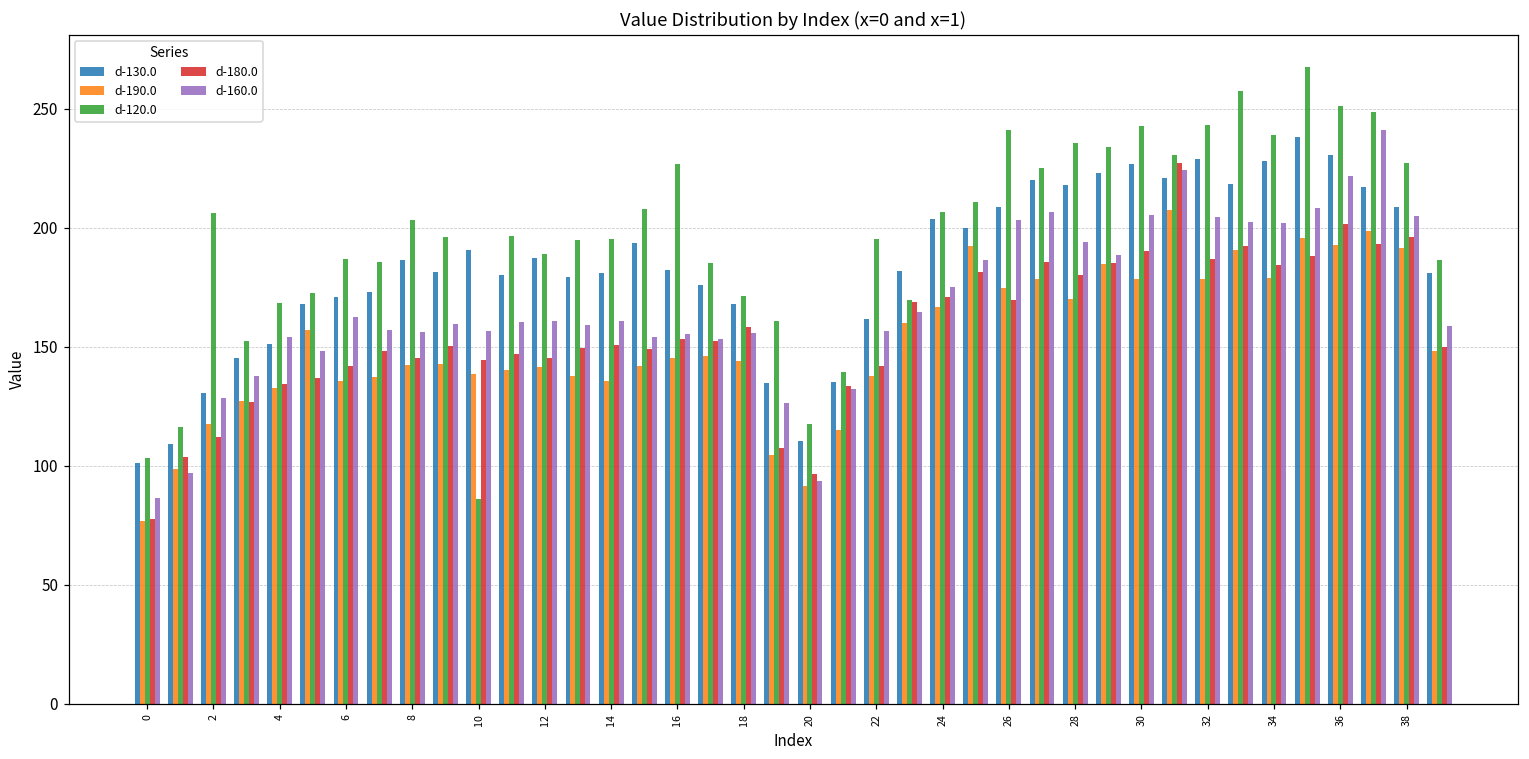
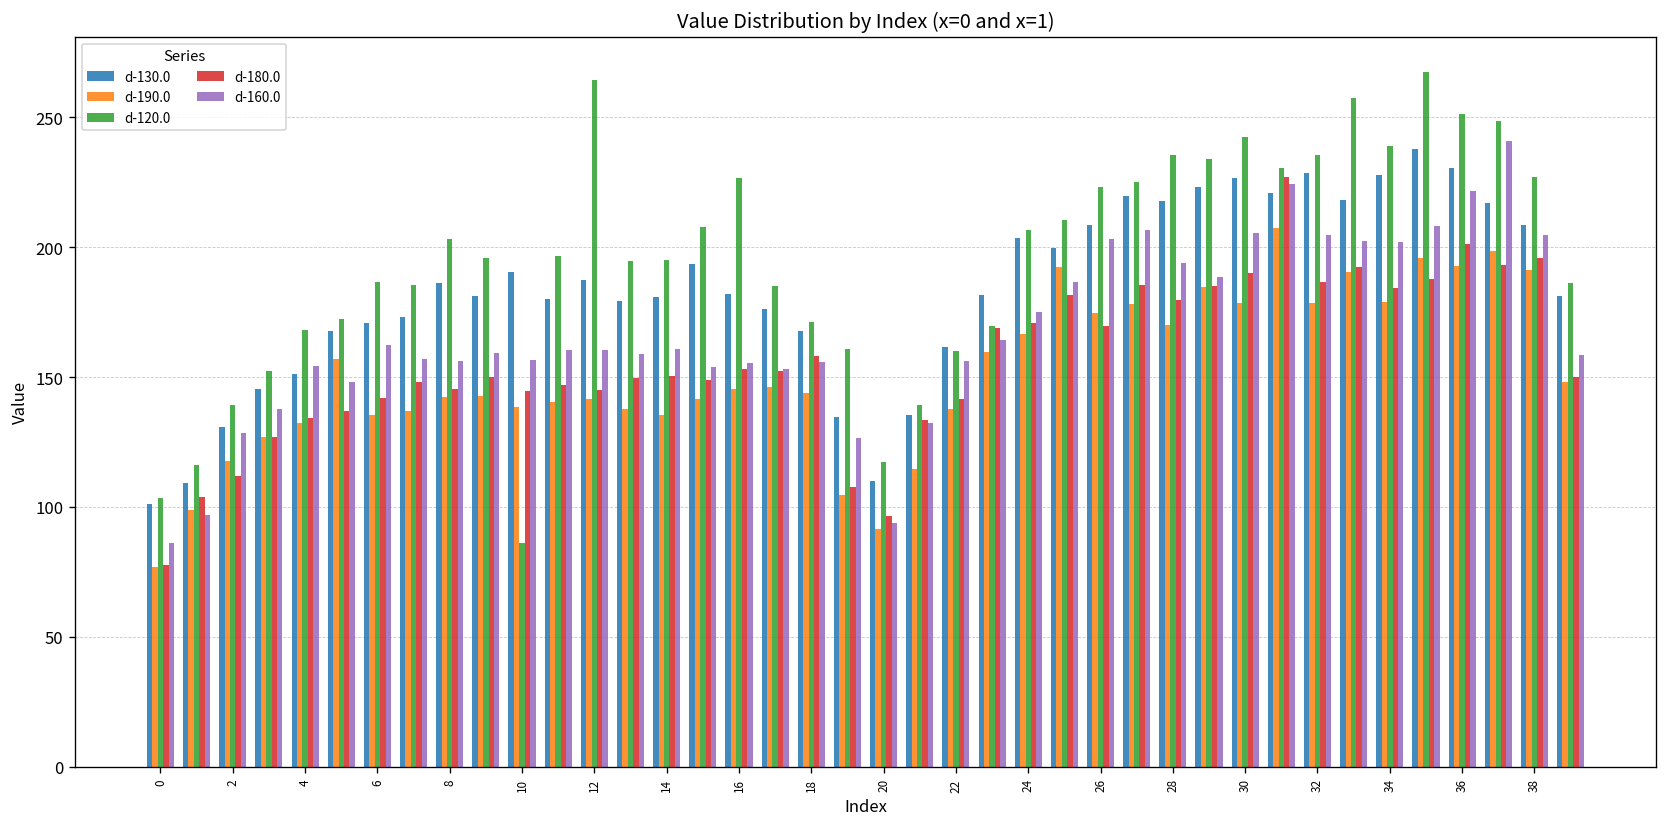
d-120.0, 2: 206 -> 139
d-120.0, 12: 189 -> 264
d-120.0, 22: 195 -> 160
d-120.0, 26: 241 -> 223
d-120.0, 32: 243 -> 236
